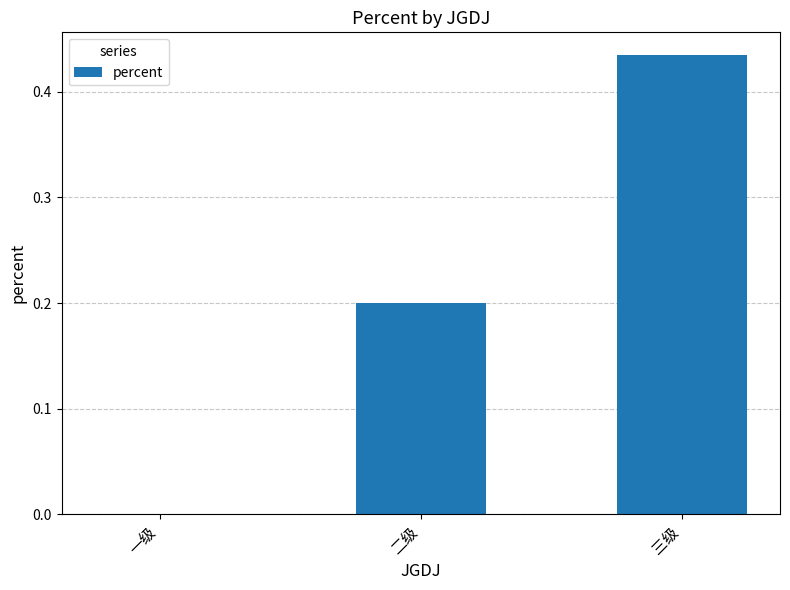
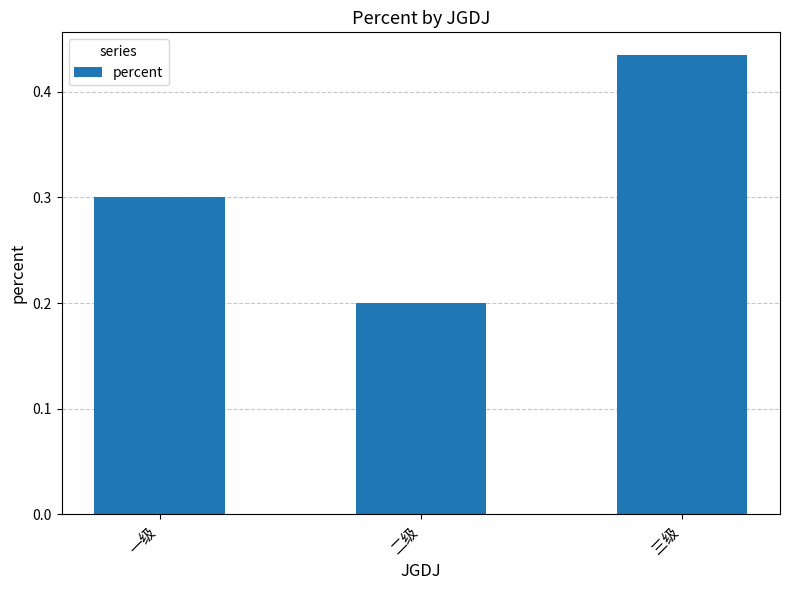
一级: 0.0 -> 0.3
